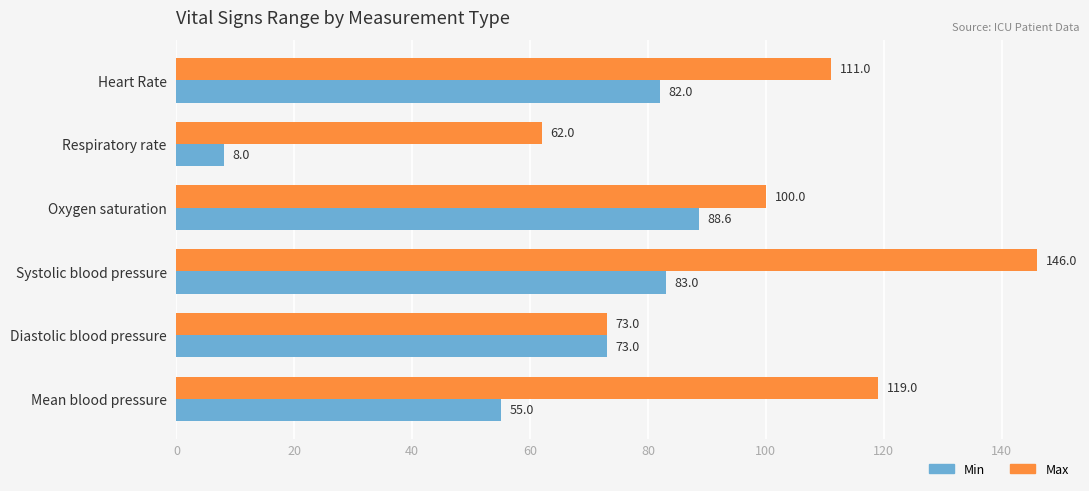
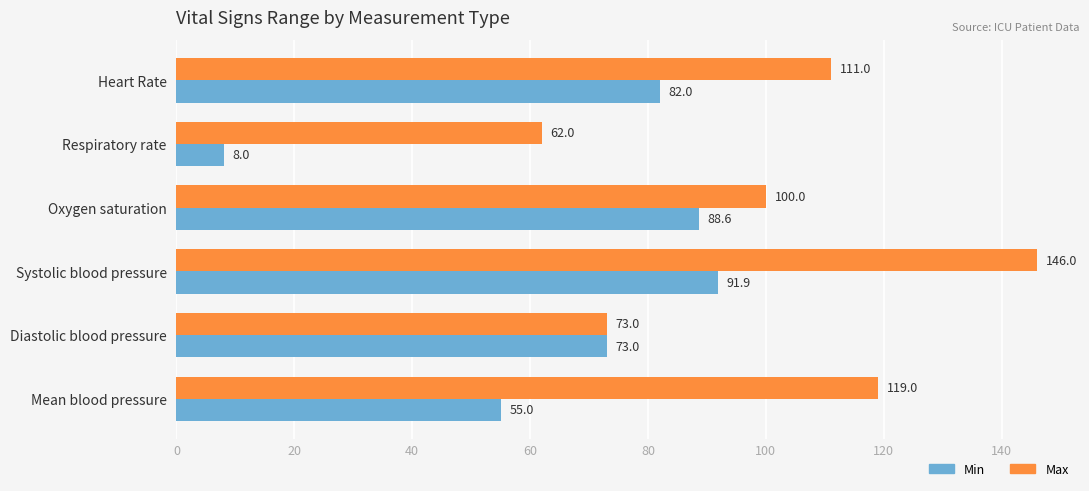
Min, Systolic blood pressure: 83.0 -> 91.9
